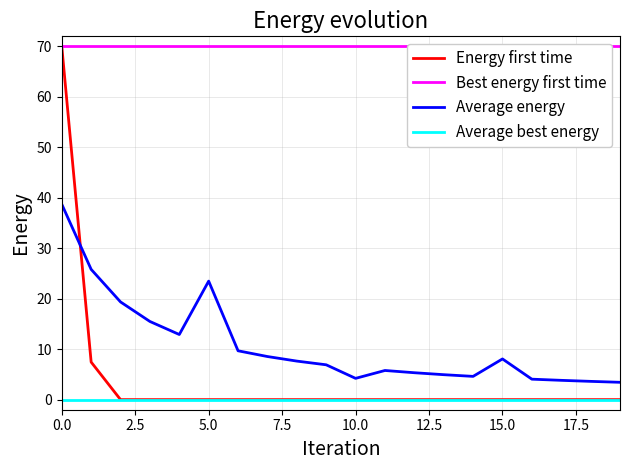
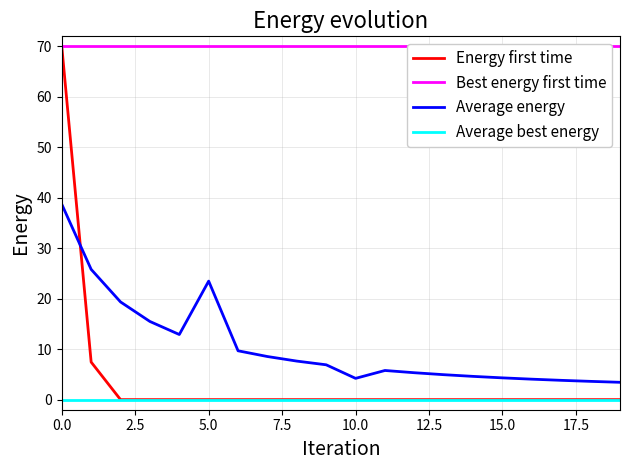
Average energy, 15.0: 8 -> 4
